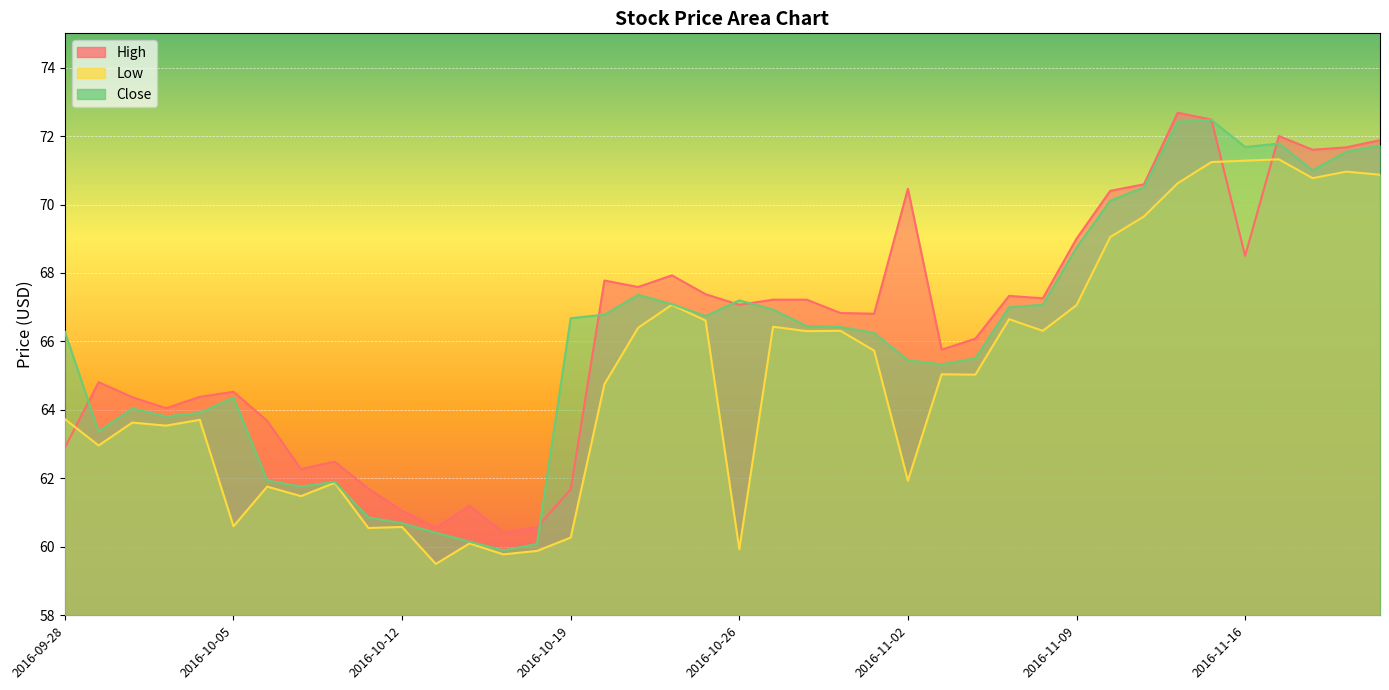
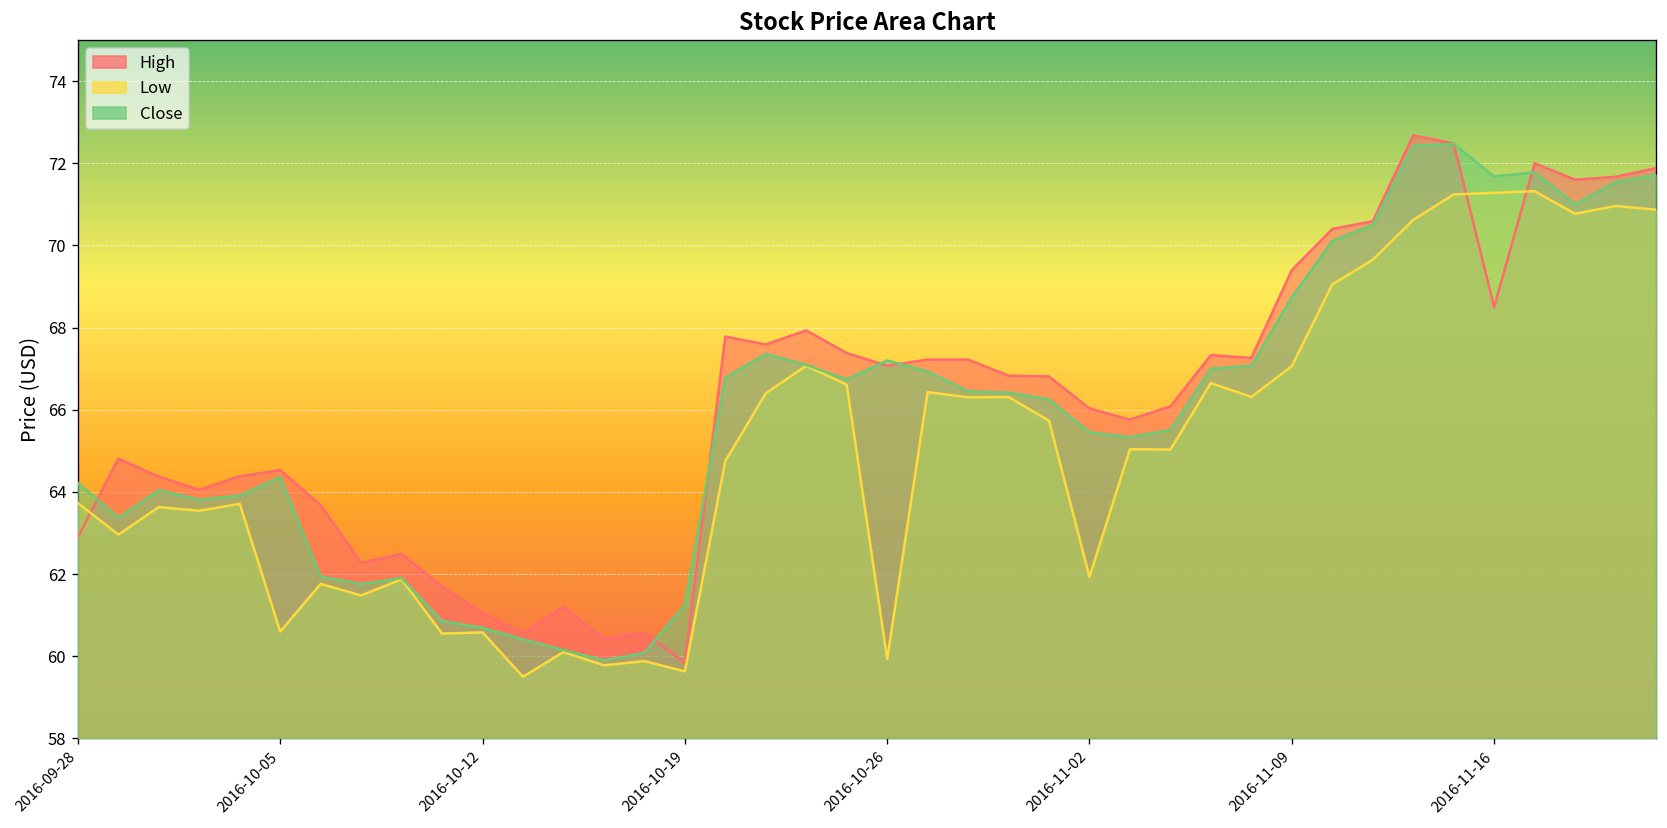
Close, 2016-09-28: 66.3 -> 64.2
High, 2016-10-19: 61.7 -> 59.9
Low, 2016-10-19: 60.3 -> 59.6
Close, 2016-10-19: 66.7 -> 61.3
High, 2016-11-02: 70.5 -> 66.0
High, 2016-11-09: 69.0 -> 69.4
